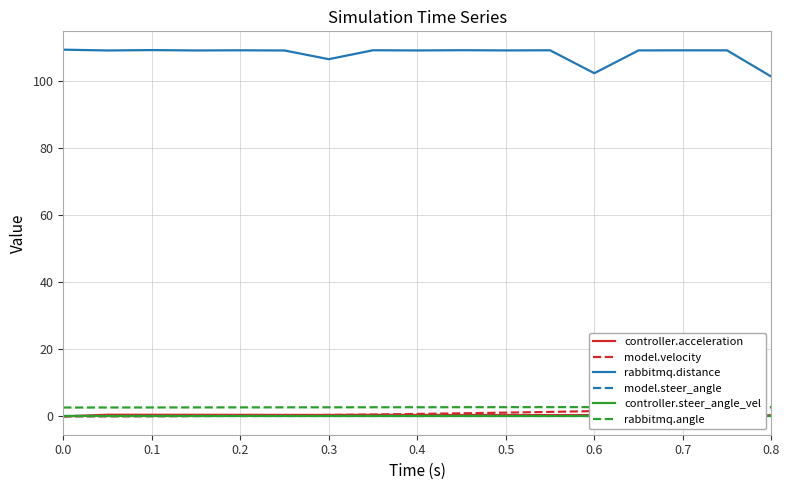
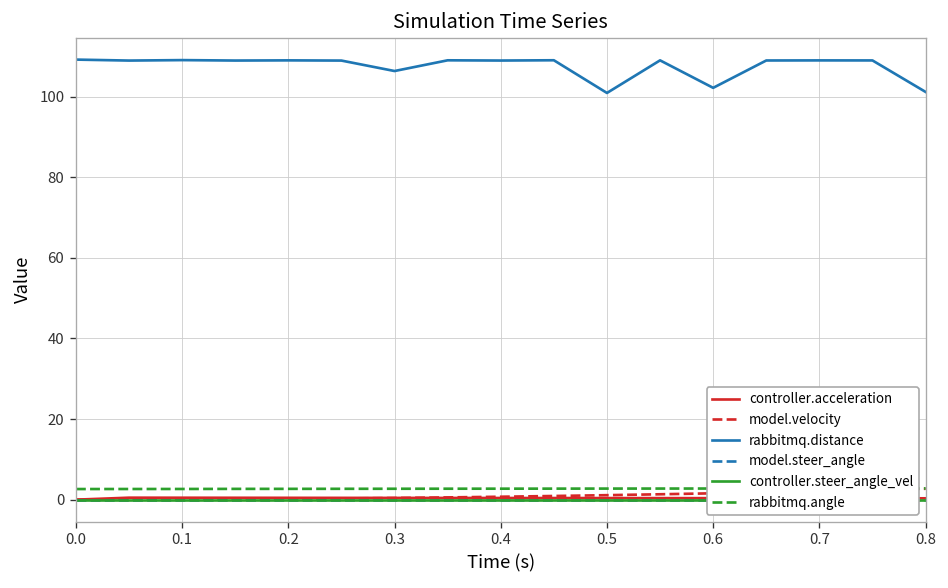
rabbitmq.distance, 0.5: 109 -> 101
